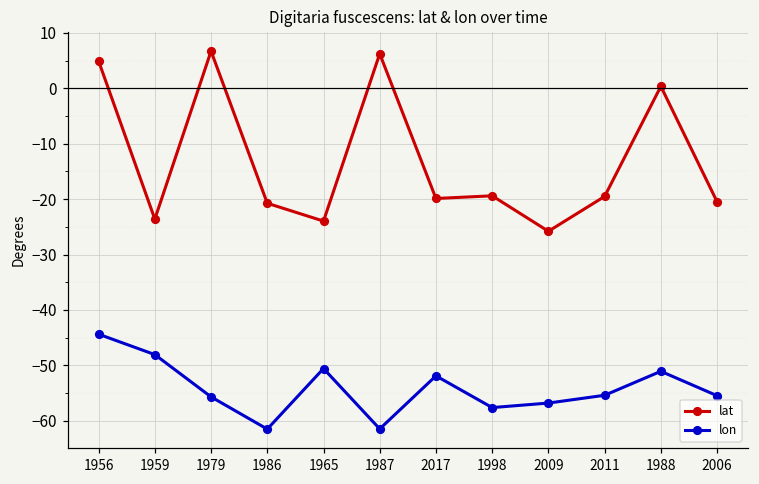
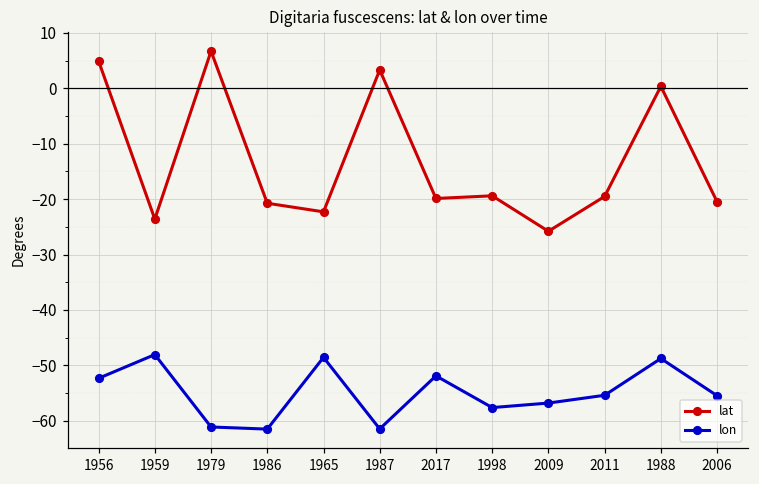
lon, 1956: -44 -> -52
lon, 1979: -56 -> -61
lat, 1965: -24 -> -22
lon, 1965: -51 -> -49
lat, 1987: 6 -> 3
lon, 1988: -51 -> -49
